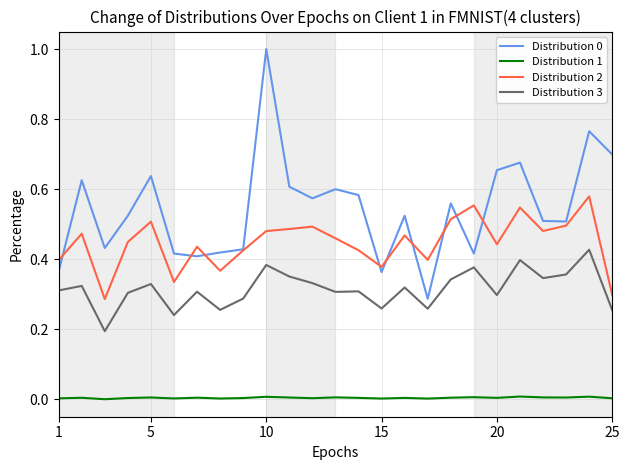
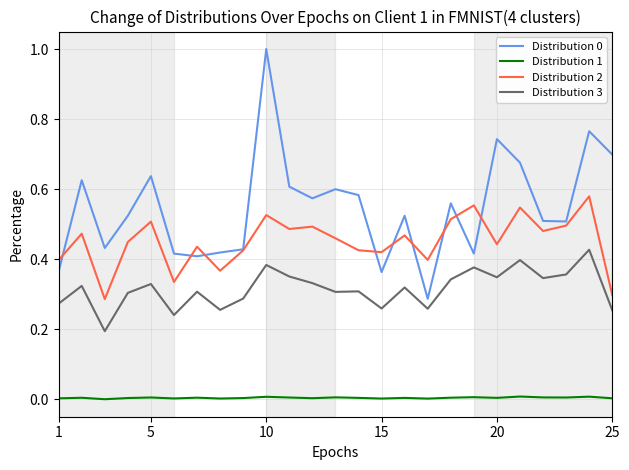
Distribution 3, 1: 0.31 -> 0.27
Distribution 2, 10: 0.48 -> 0.53
Distribution 2, 15: 0.38 -> 0.42
Distribution 0, 20: 0.65 -> 0.74
Distribution 3, 20: 0.30 -> 0.35
